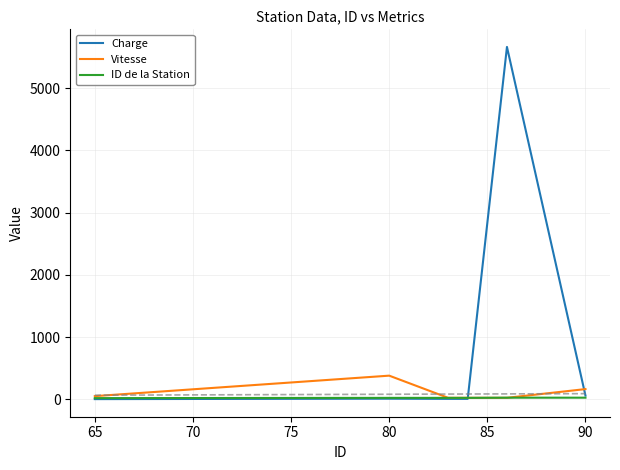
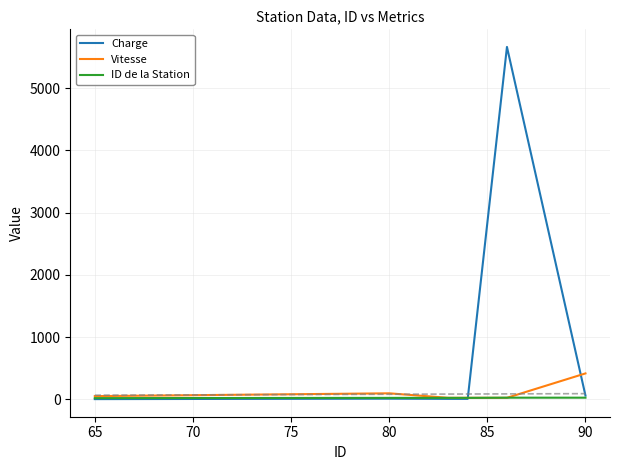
Vitesse, 80: 400 -> 100
Vitesse, 90: 200 -> 400
